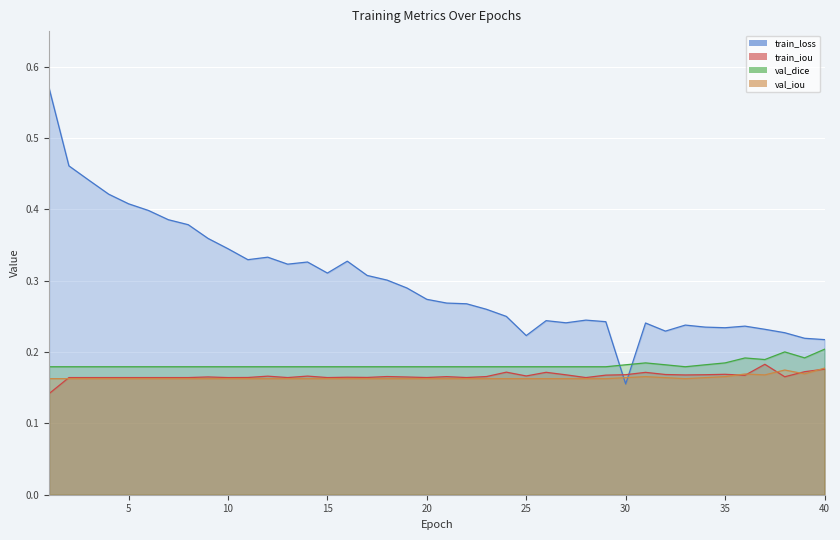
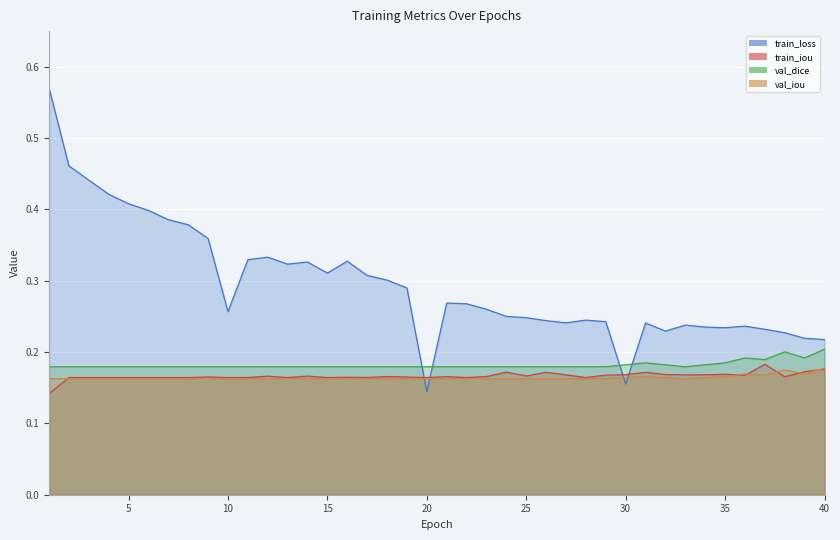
train_loss, 10: 0.34 -> 0.26
train_loss, 20: 0.27 -> 0.14
train_loss, 25: 0.22 -> 0.25
